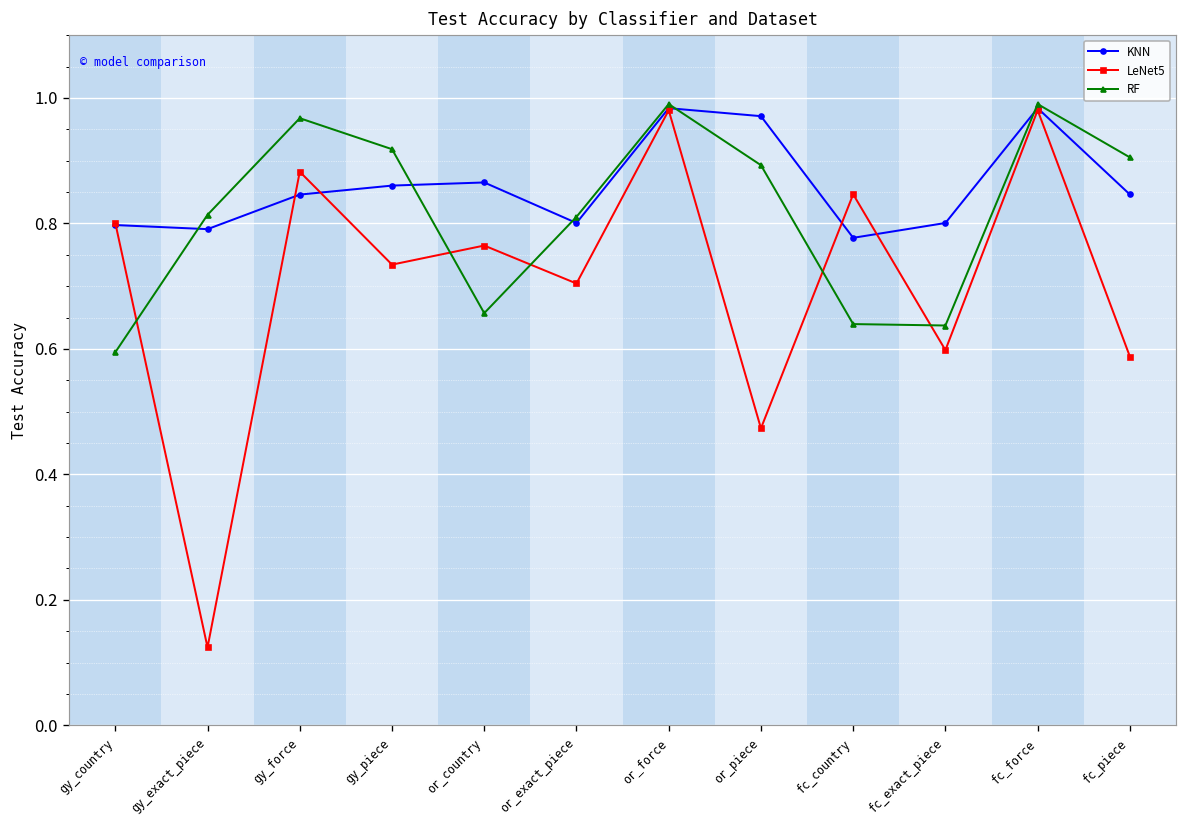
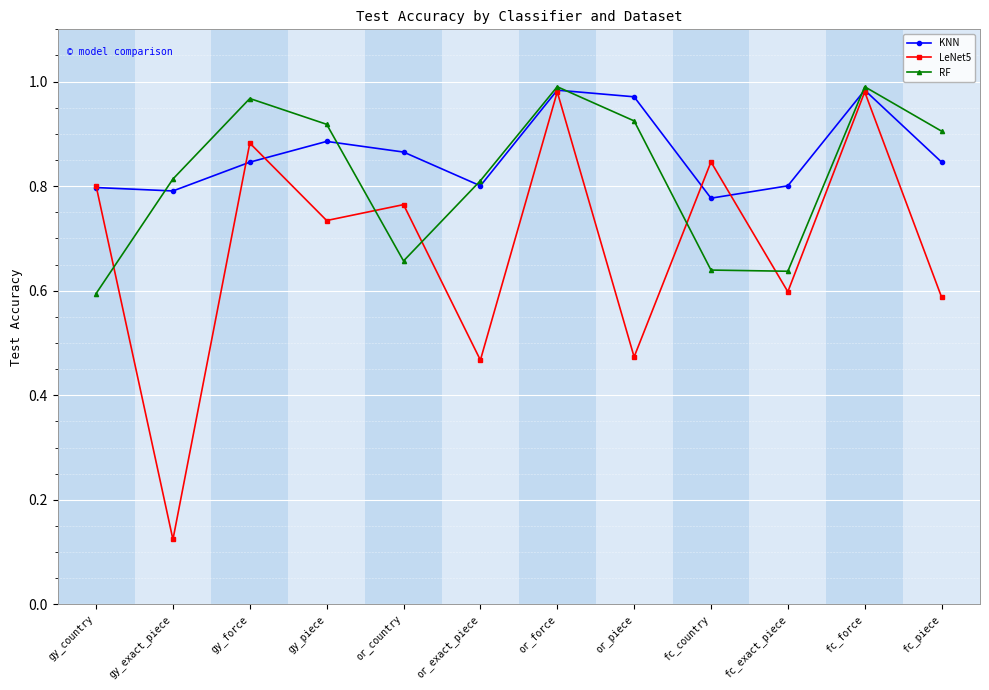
KNN, gy_piece: 0.86 -> 0.89
LeNet5, or_exact_piece: 0.70 -> 0.47
RF, or_piece: 0.89 -> 0.92
